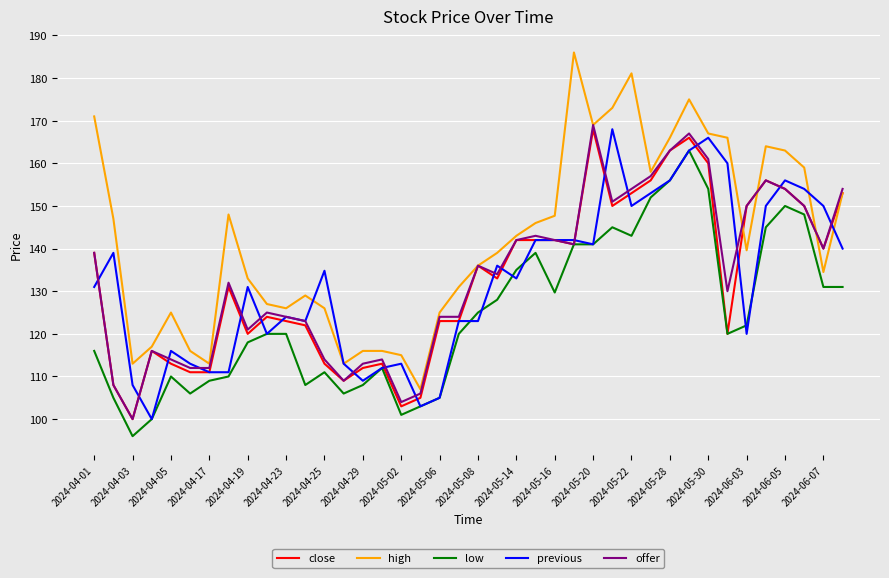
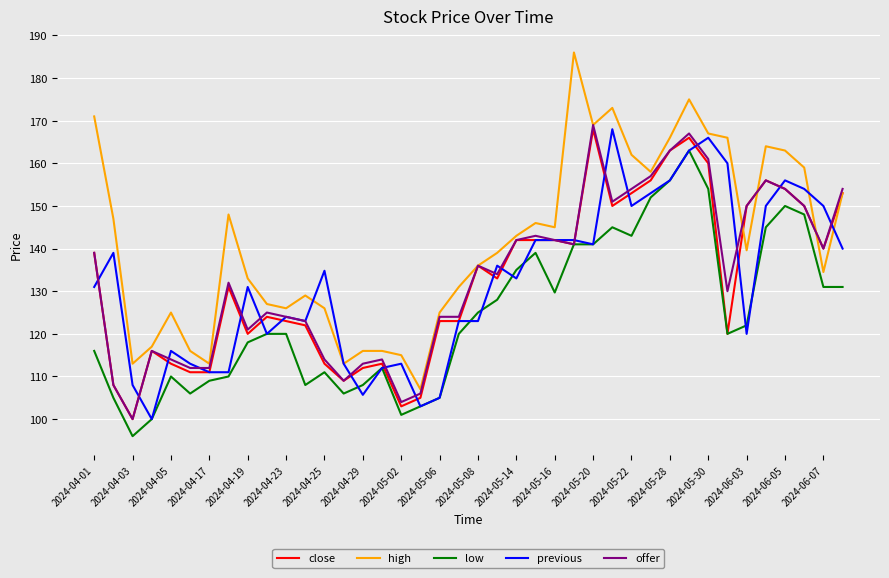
previous, 2024-04-29: 109 -> 106
high, 2024-05-16: 148 -> 145
high, 2024-05-22: 181 -> 162
